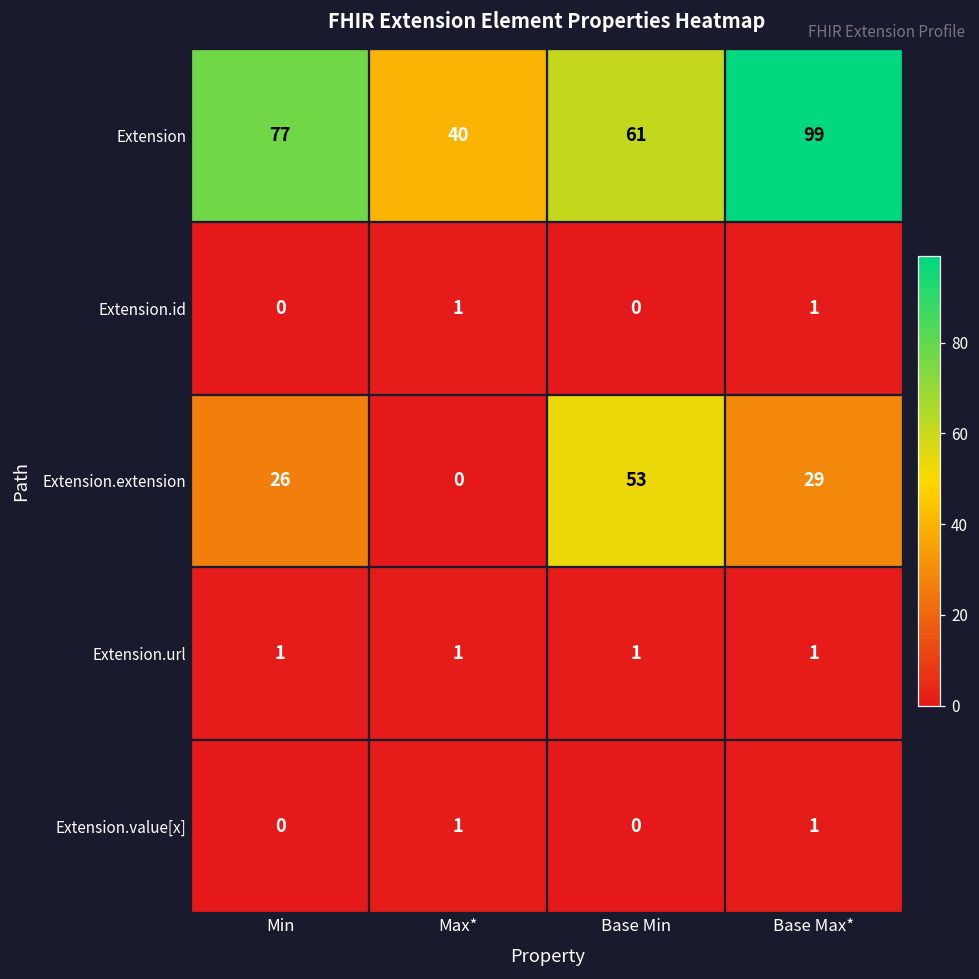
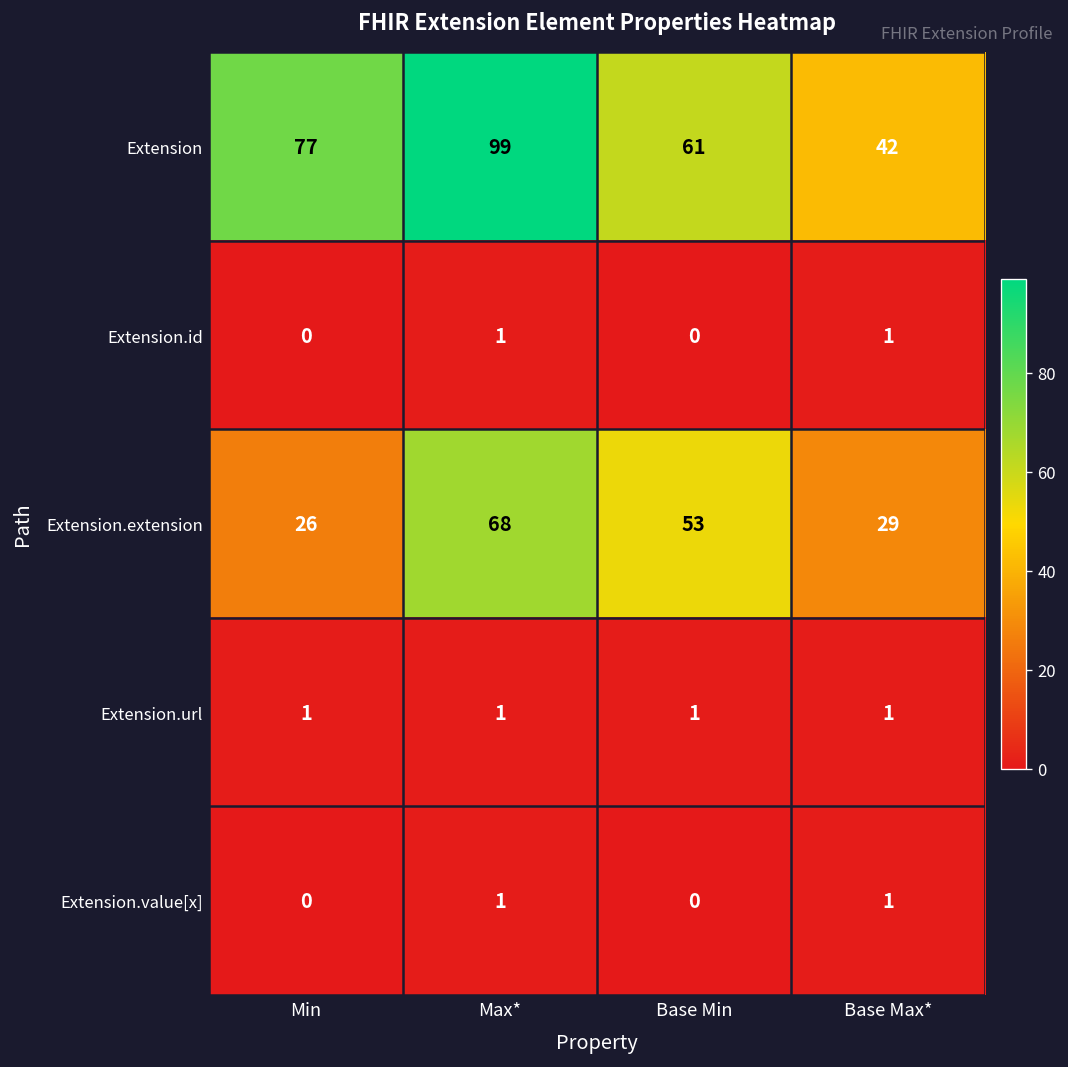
Extension, Max*: 40 -> 99
Extension, Base Max*: 99 -> 42
Extension.extension, Max*: 0 -> 68
